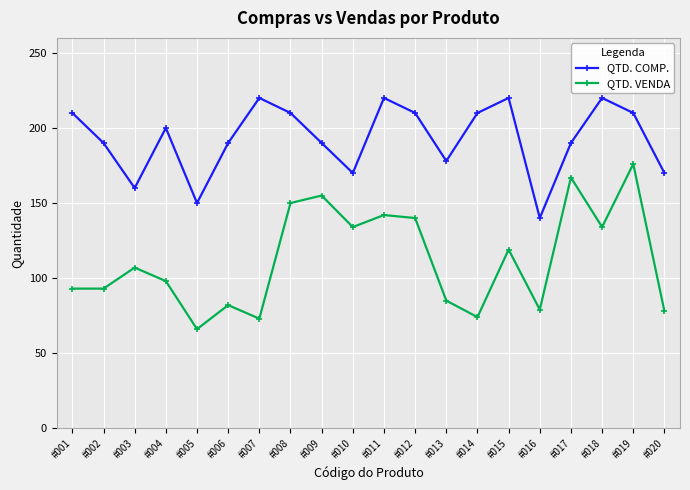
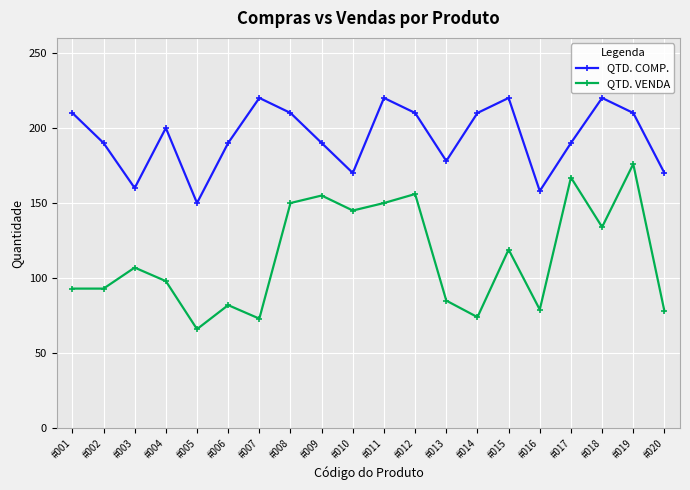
QTD. VENDA, #010: 134 -> 145
QTD. VENDA, #011: 142 -> 150
QTD. VENDA, #012: 140 -> 156
QTD. COMP., #016: 140 -> 158
